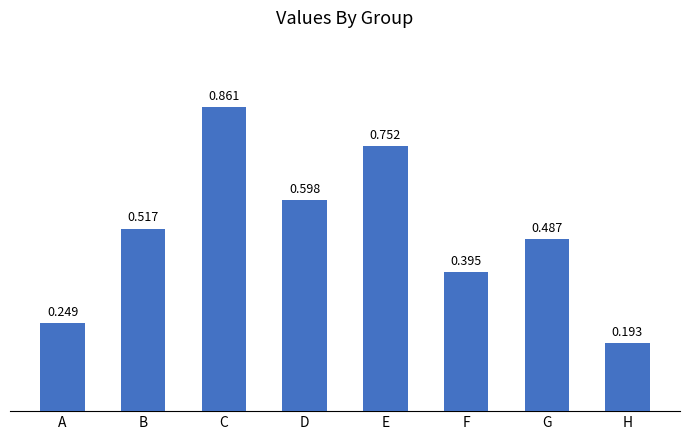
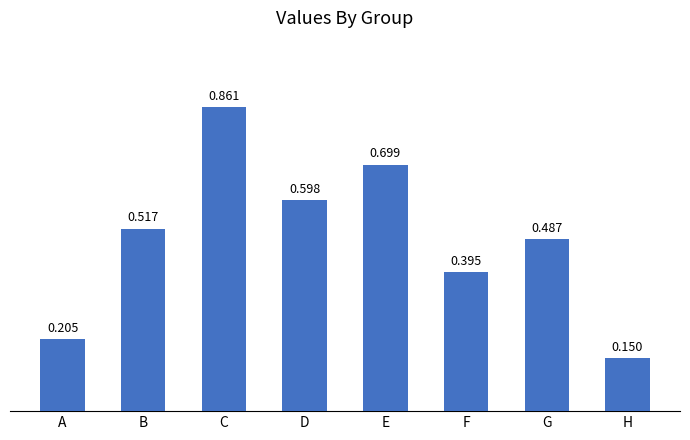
A: 0.249 -> 0.205
E: 0.752 -> 0.699
H: 0.193 -> 0.150
